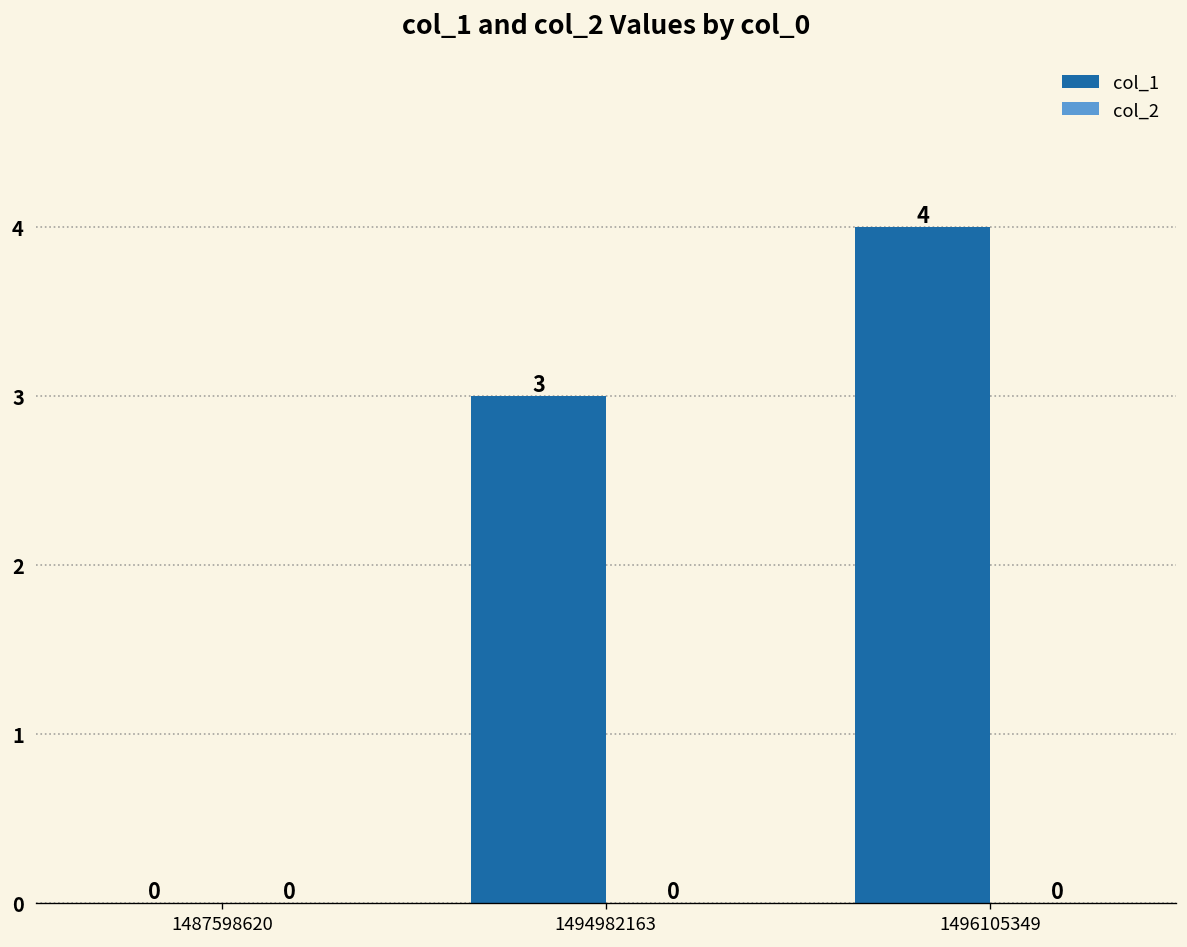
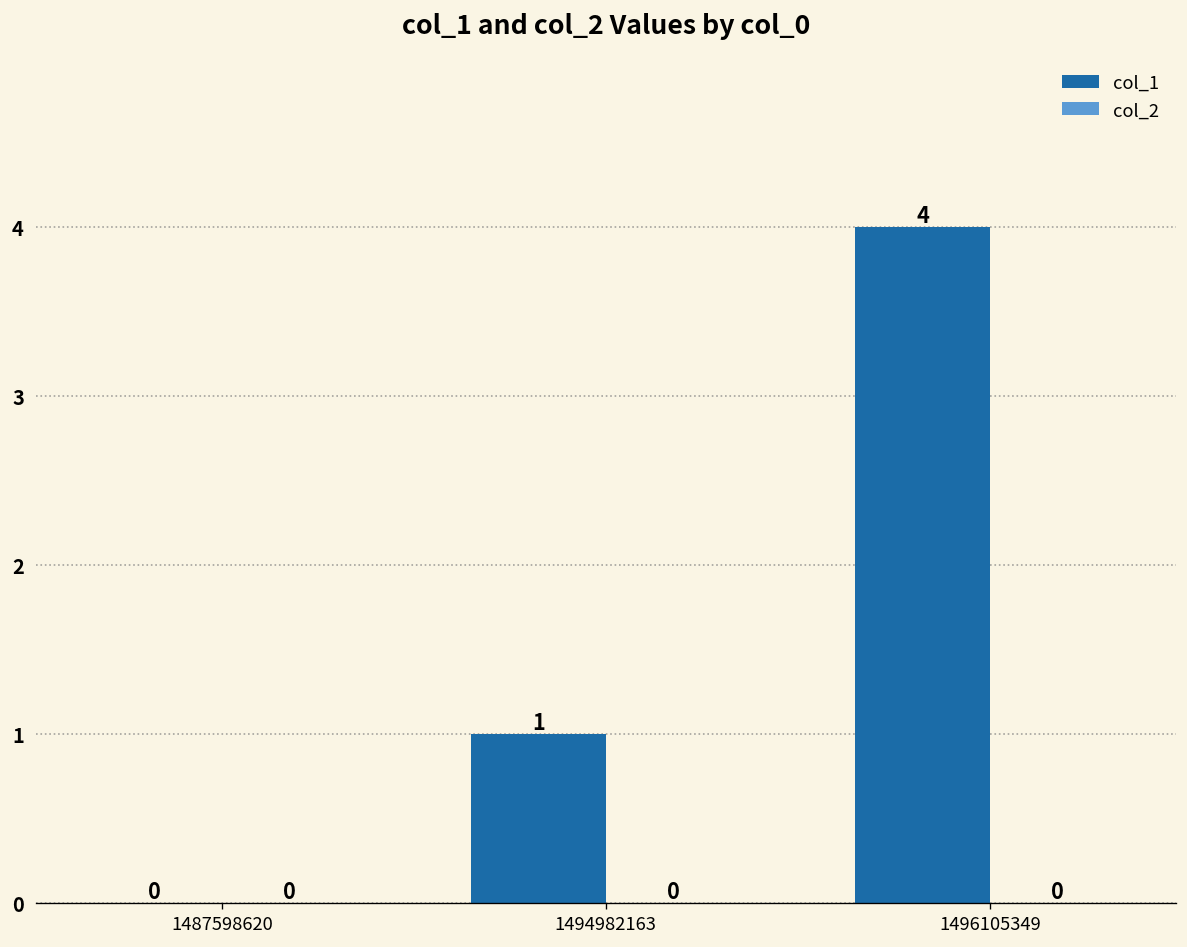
col_1, 1494982163: 3 -> 1
